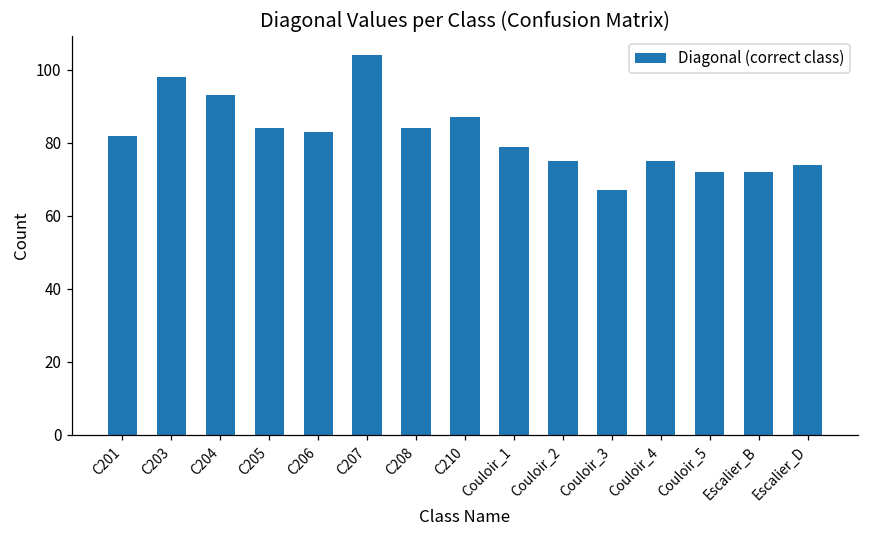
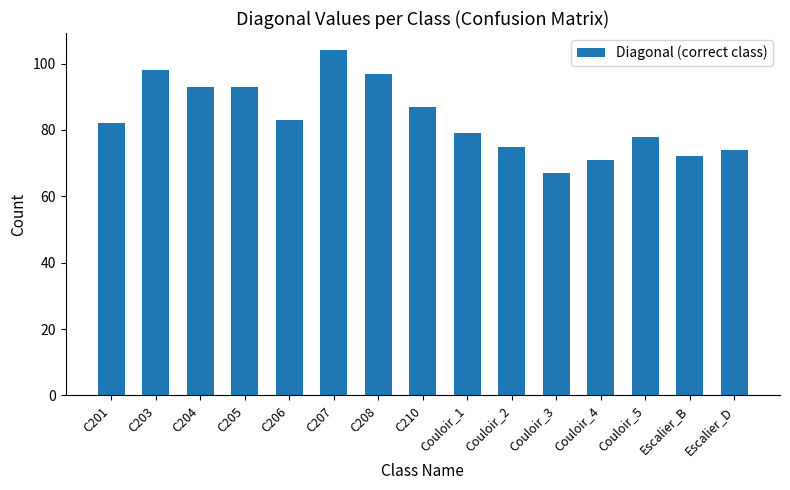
C205: 84 -> 93
C208: 84 -> 97
Couloir_4: 75 -> 71
Couloir_5: 72 -> 78
